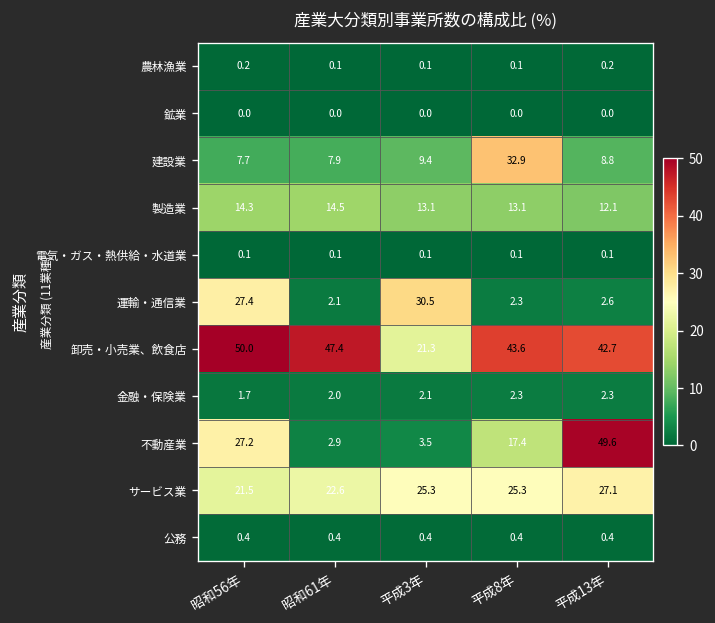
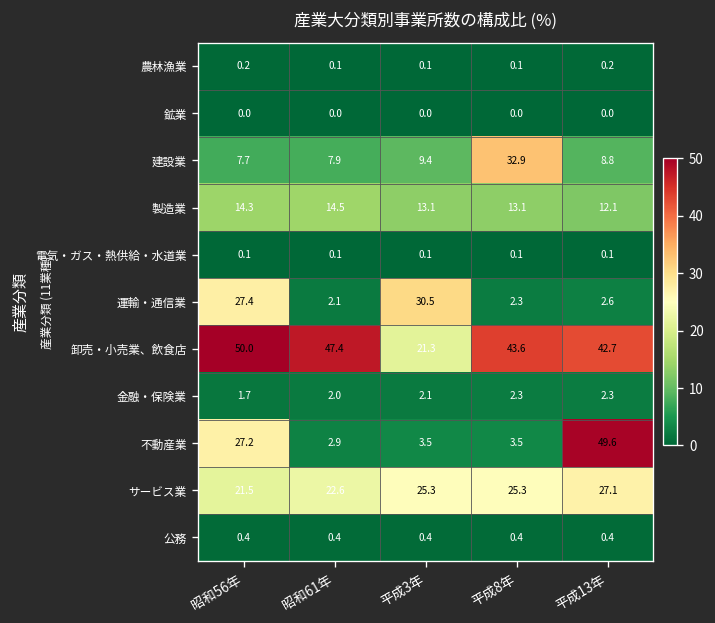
不動産業, 平成8年: 17.4 -> 3.5
